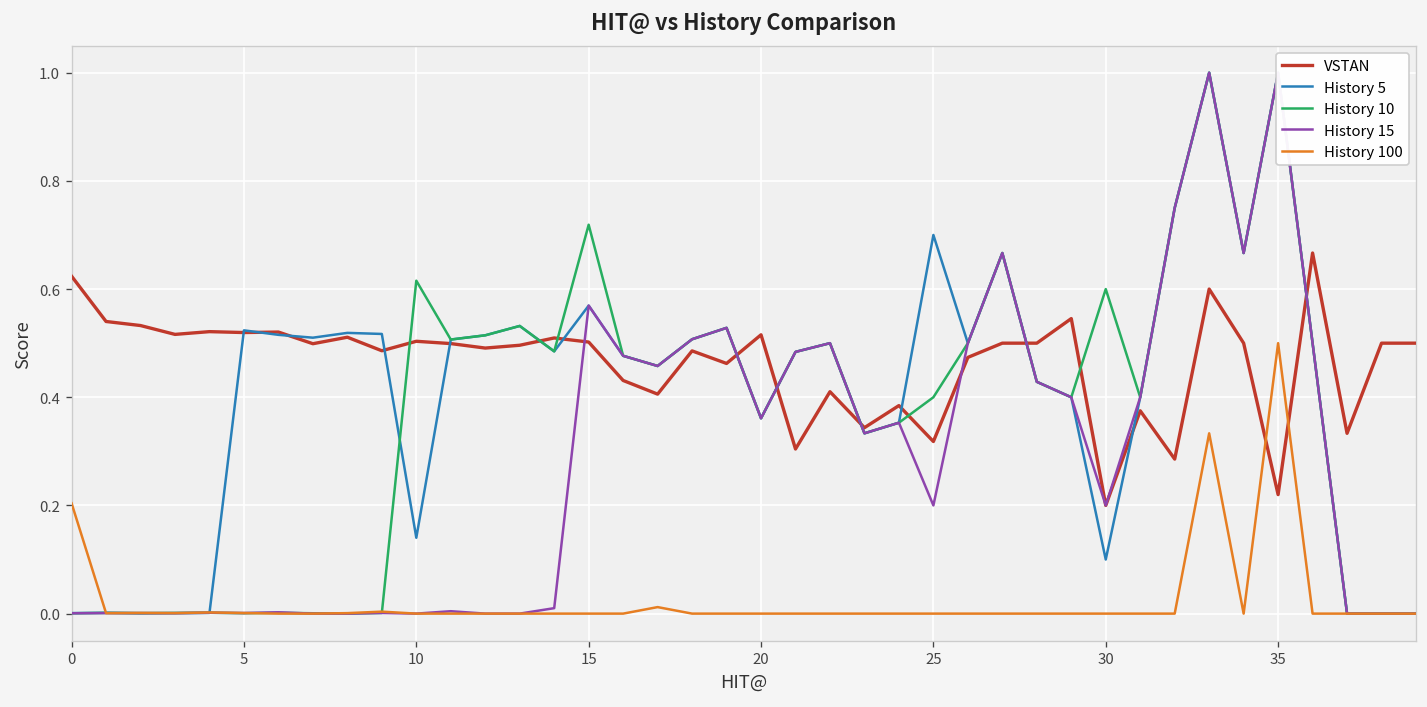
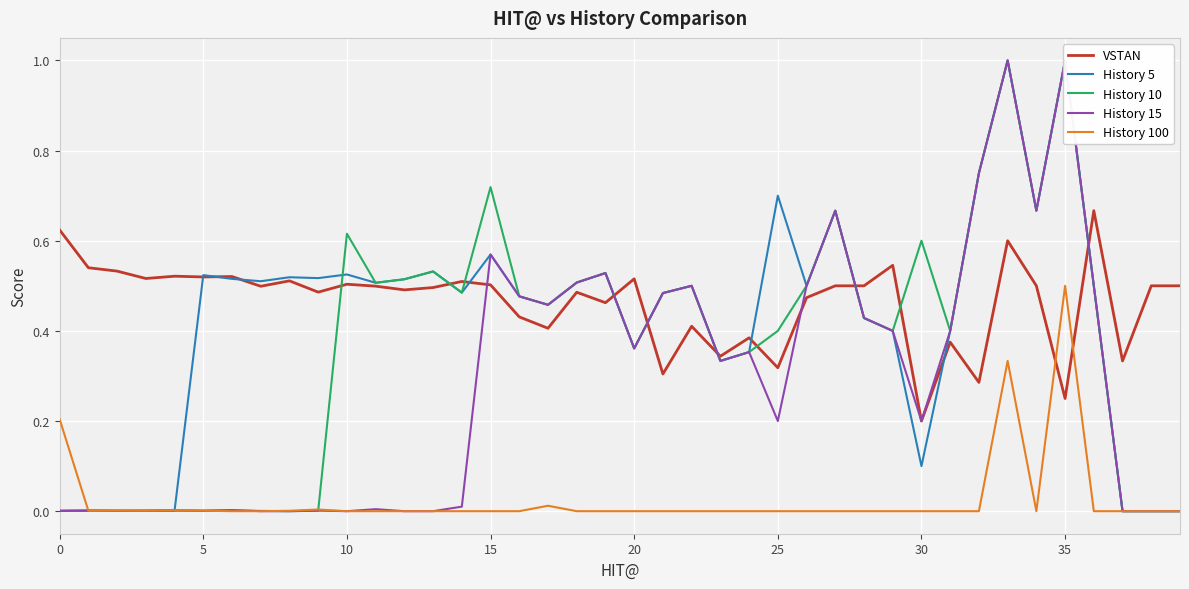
History 5, 10: 0.14 -> 0.53
VSTAN, 35: 0.22 -> 0.25
